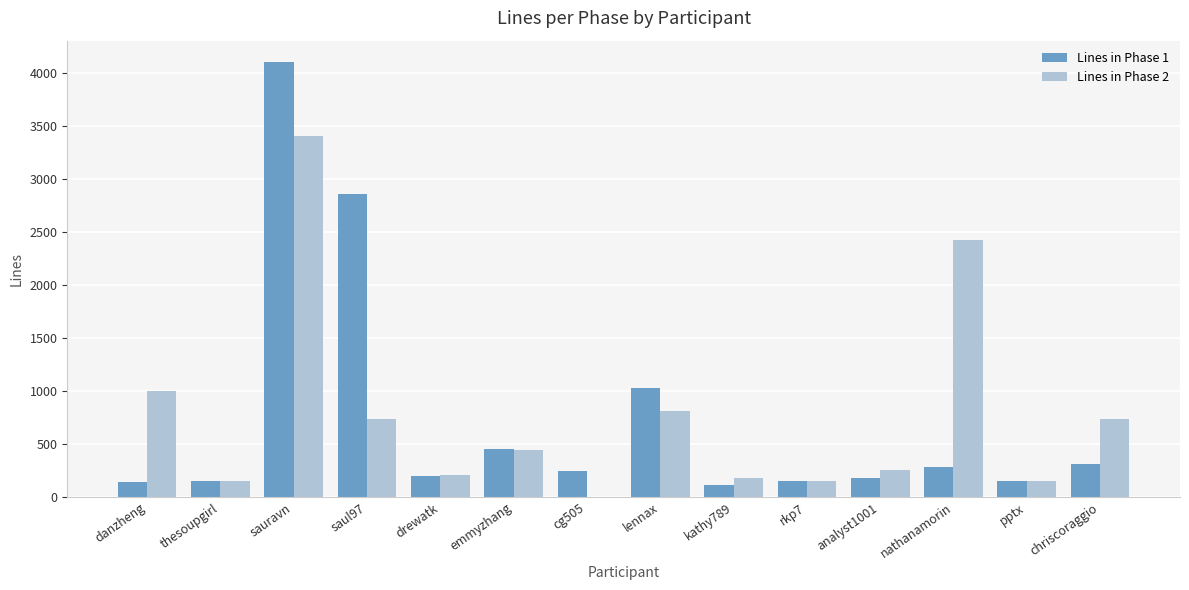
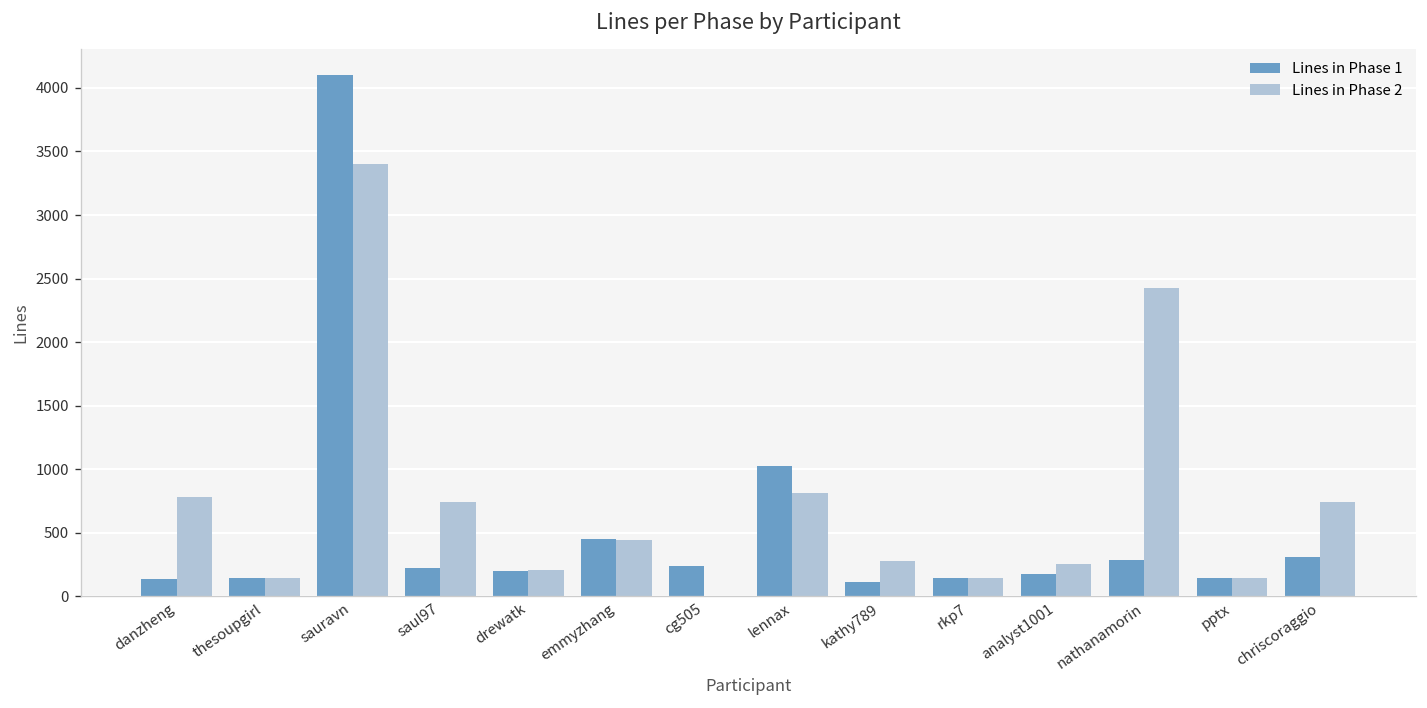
Lines in Phase 2, danzheng: 1000 -> 780
Lines in Phase 1, saul97: 2860 -> 220
Lines in Phase 2, kathy789: 180 -> 280
